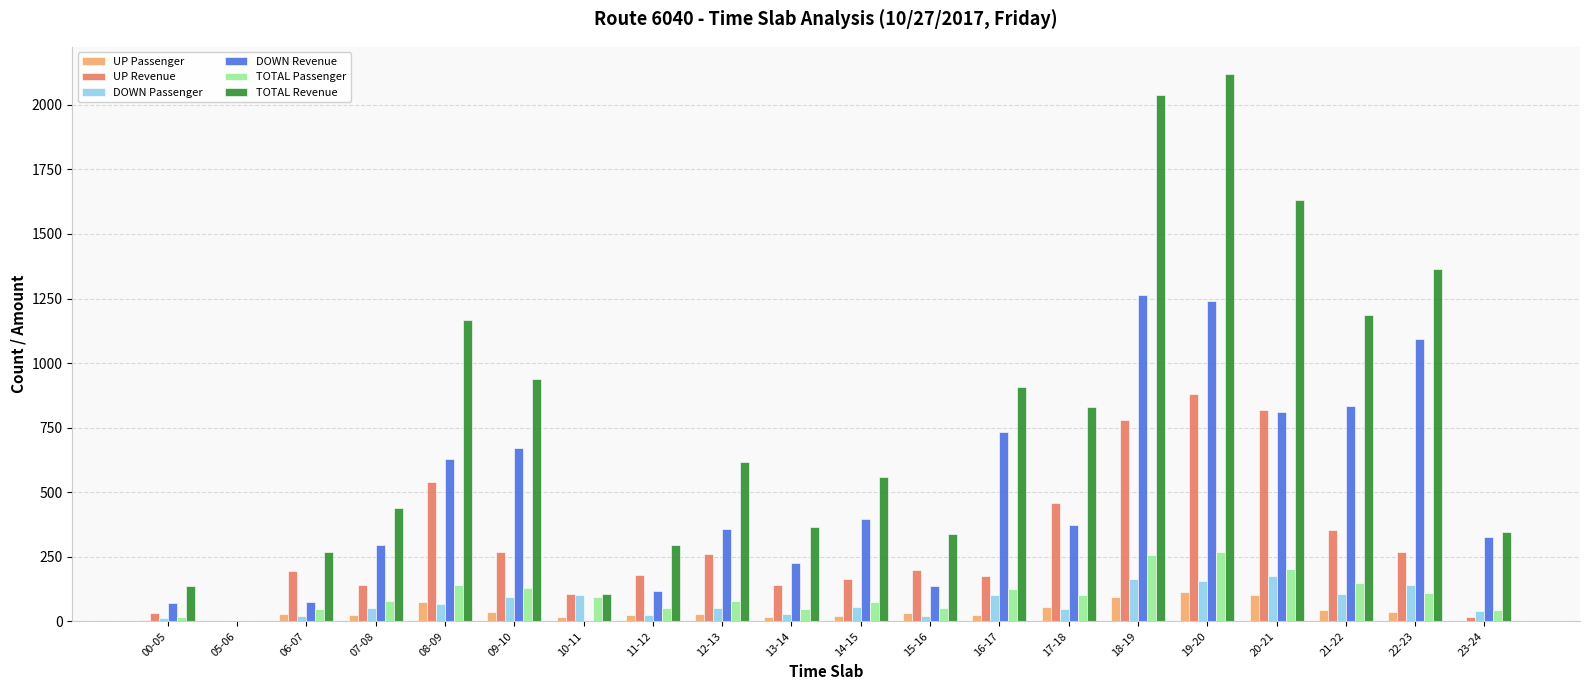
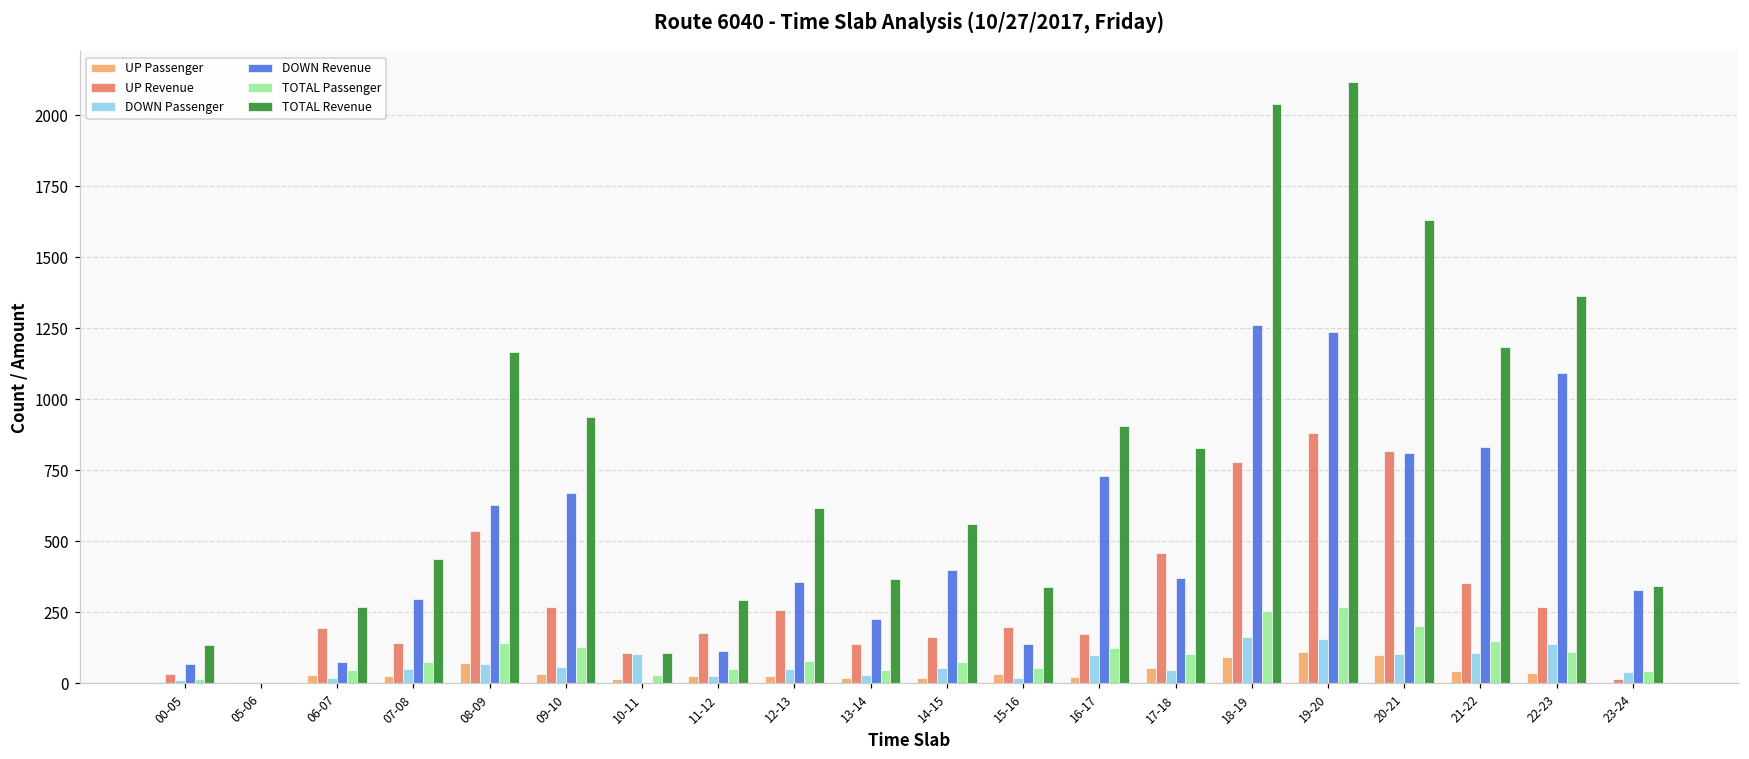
DOWN Passenger, 09-10: 90 -> 60
TOTAL Passenger, 10-11: 90 -> 30
DOWN Passenger, 20-21: 180 -> 100
